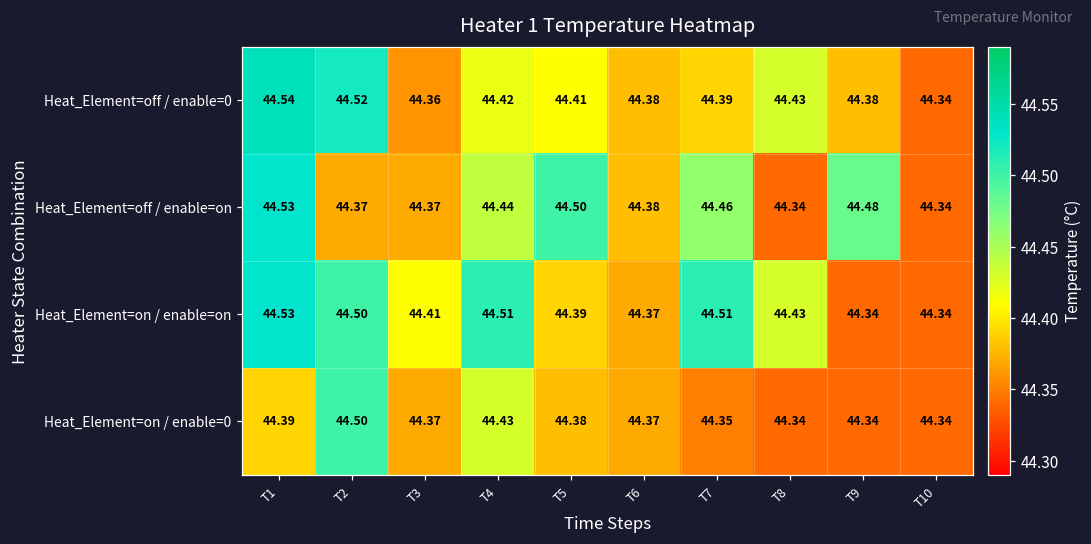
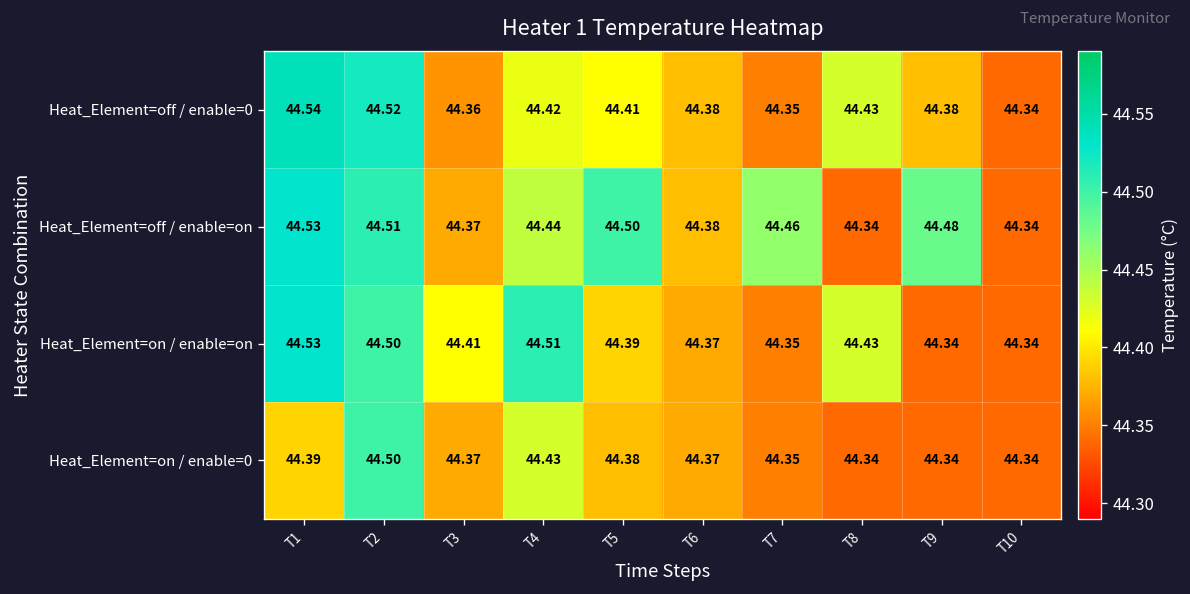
Heat_Element=off / enable=0, T7: 44.39 -> 44.35
Heat_Element=off / enable=on, T2: 44.37 -> 44.51
Heat_Element=on / enable=on, T7: 44.51 -> 44.35
